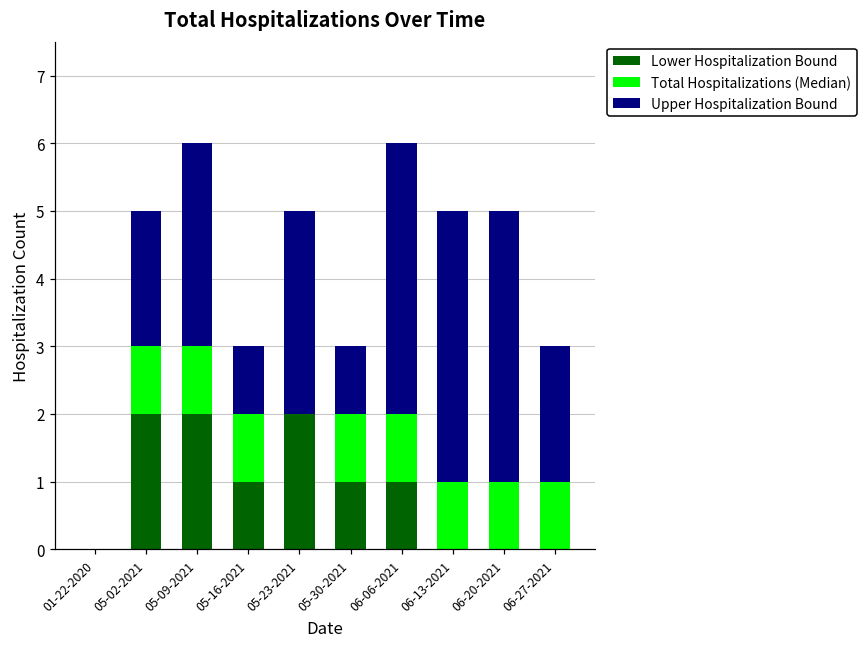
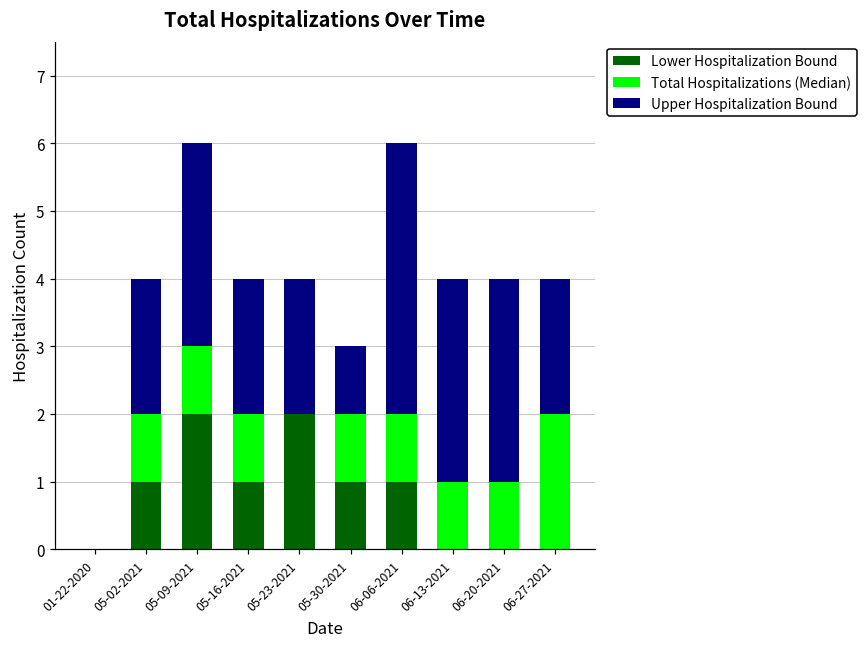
Lower Hospitalization Bound, 05-02-2021: 2 -> 1
Upper Hospitalization Bound, 05-16-2021: 1 -> 2
Upper Hospitalization Bound, 05-23-2021: 3 -> 2
Upper Hospitalization Bound, 06-13-2021: 4 -> 3
Upper Hospitalization Bound, 06-20-2021: 4 -> 3
Total Hospitalizations (Median), 06-27-2021: 1 -> 2
